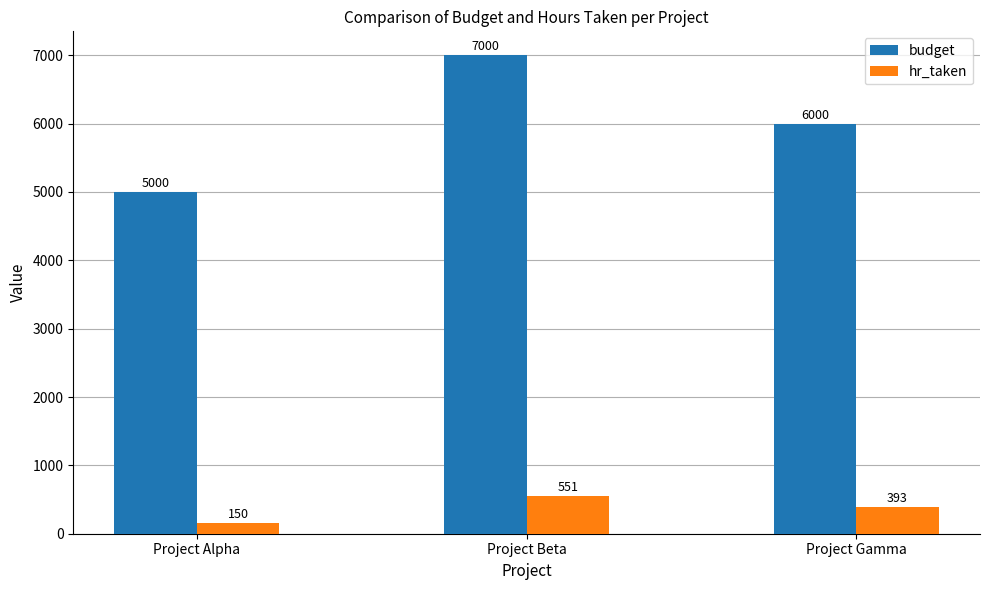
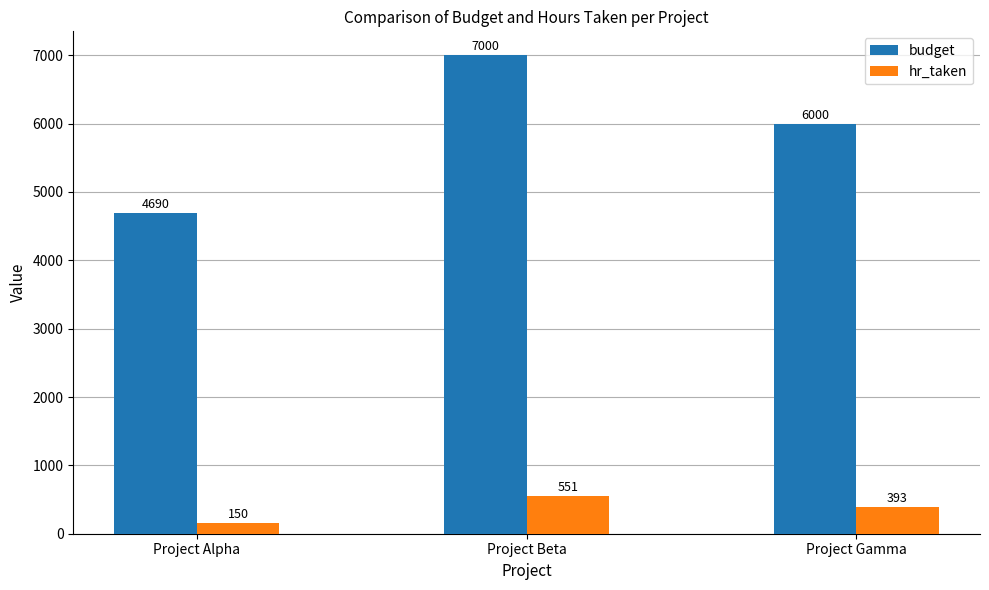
budget, Project Alpha: 5000 -> 4690
